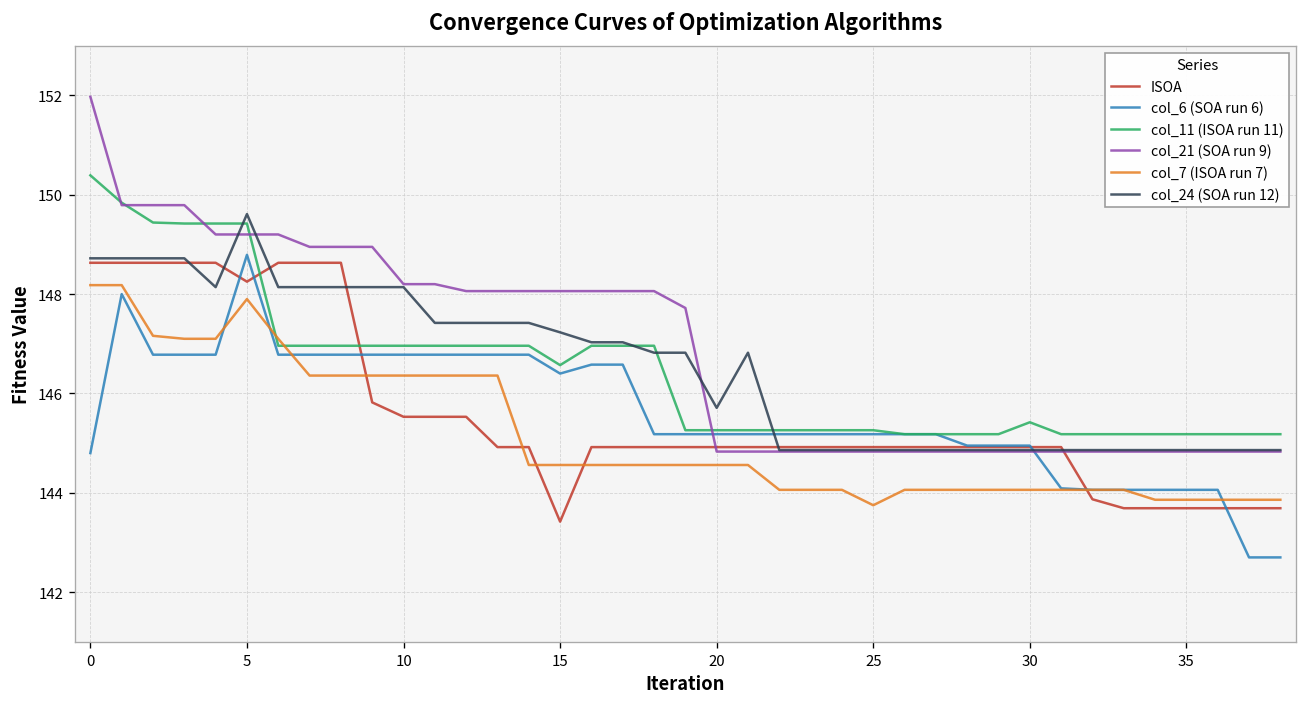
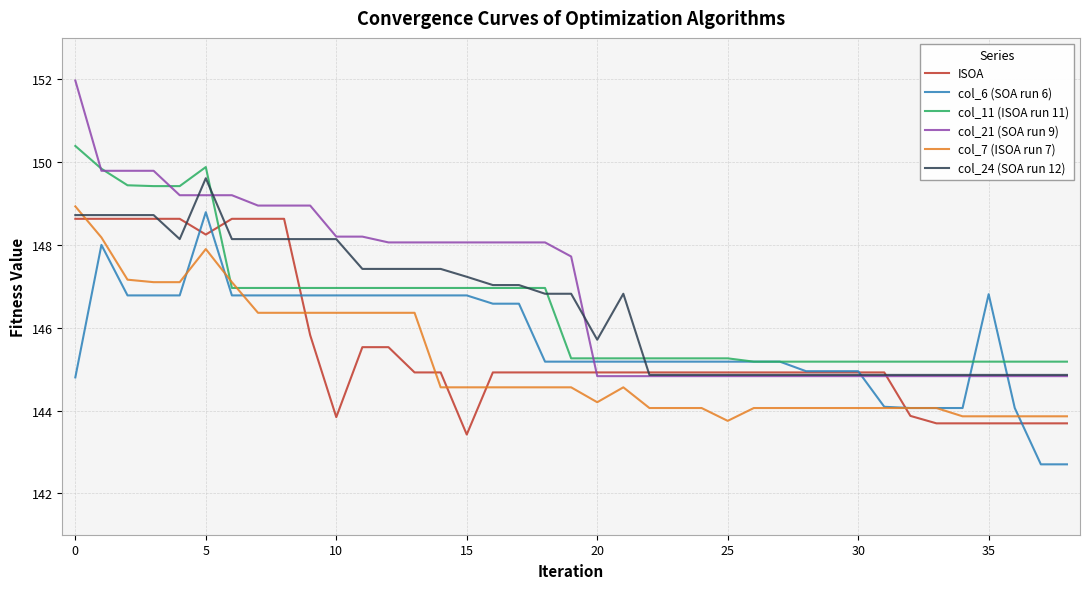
col_7 (ISOA run 7), 0: 148.2 -> 148.9
col_11 (ISOA run 11), 5: 149.4 -> 149.9
ISOA, 10: 145.5 -> 143.8
col_6 (SOA run 6), 15: 146.4 -> 146.8
col_11 (ISOA run 11), 15: 146.6 -> 147.0
col_7 (ISOA run 7), 20: 144.6 -> 144.2
col_11 (ISOA run 11), 30: 145.4 -> 145.2
col_6 (SOA run 6), 35: 144.1 -> 146.8
